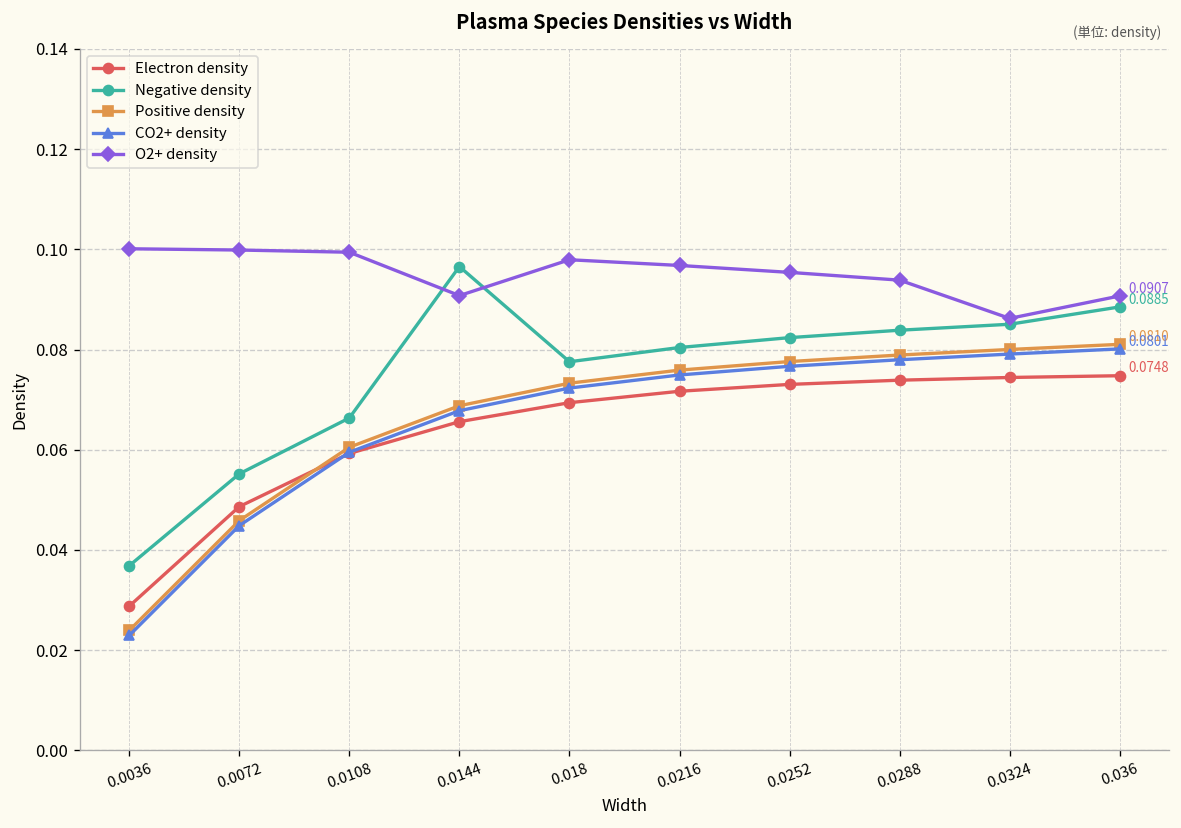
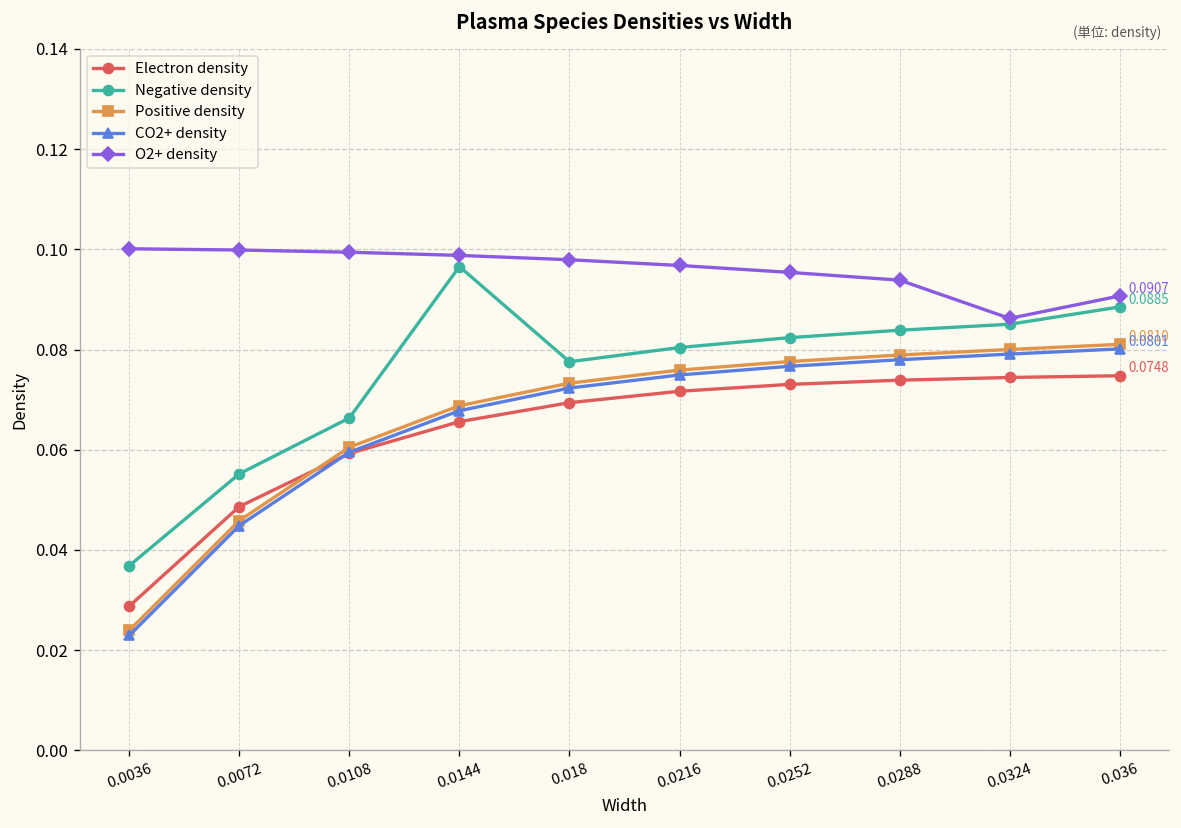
O2+ density, 0.0144: 0.091 -> 0.099
